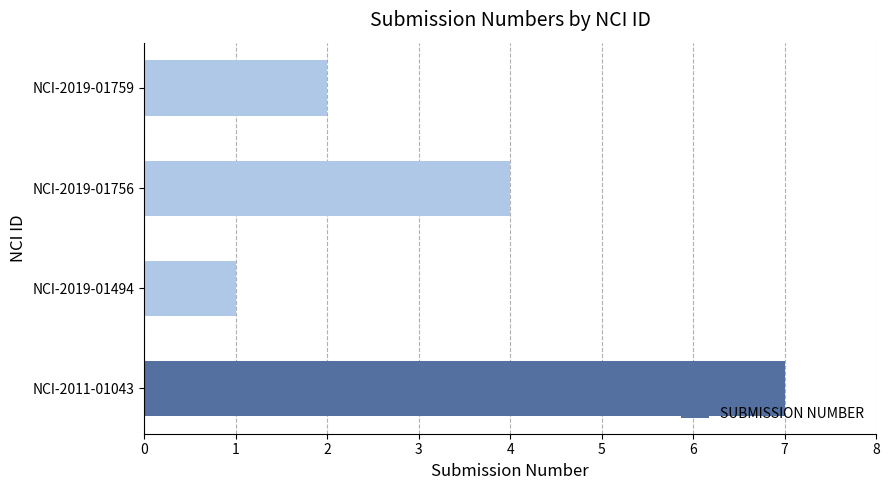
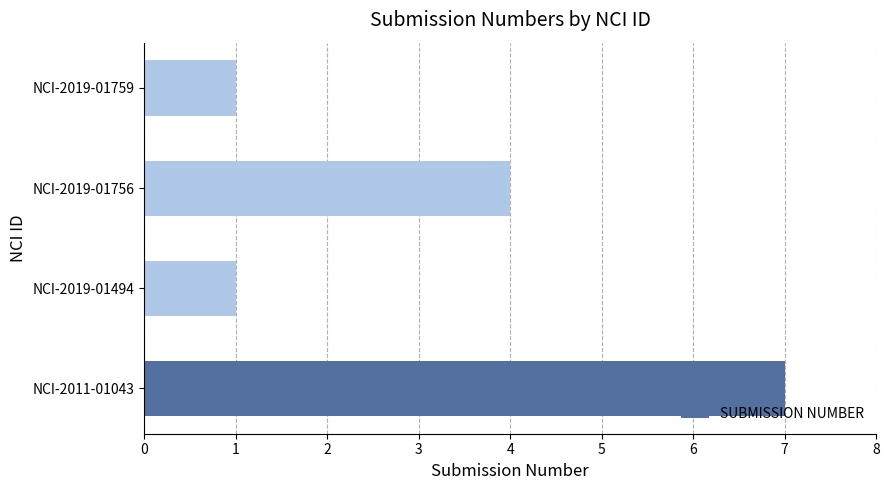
NCI-2019-01759: 2 -> 1
